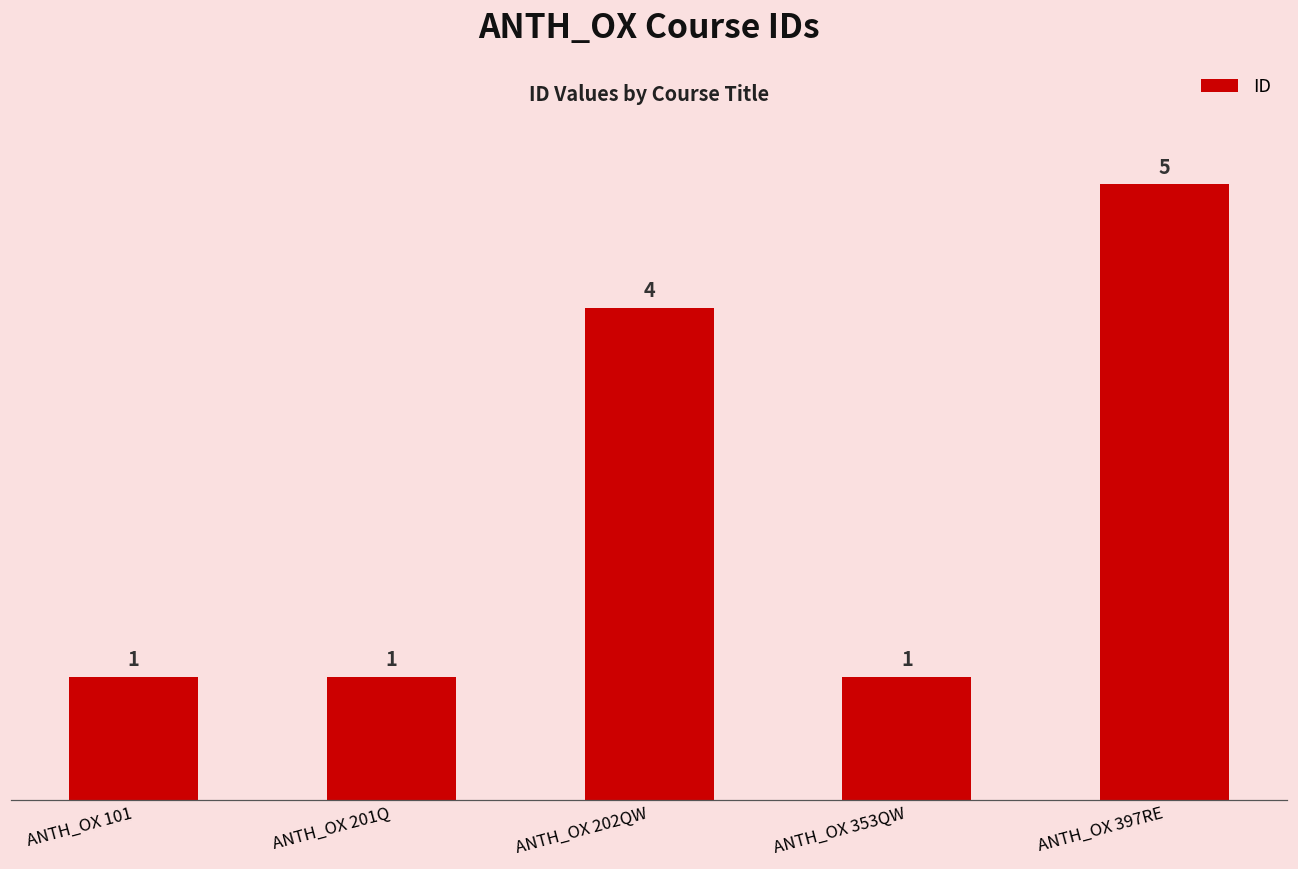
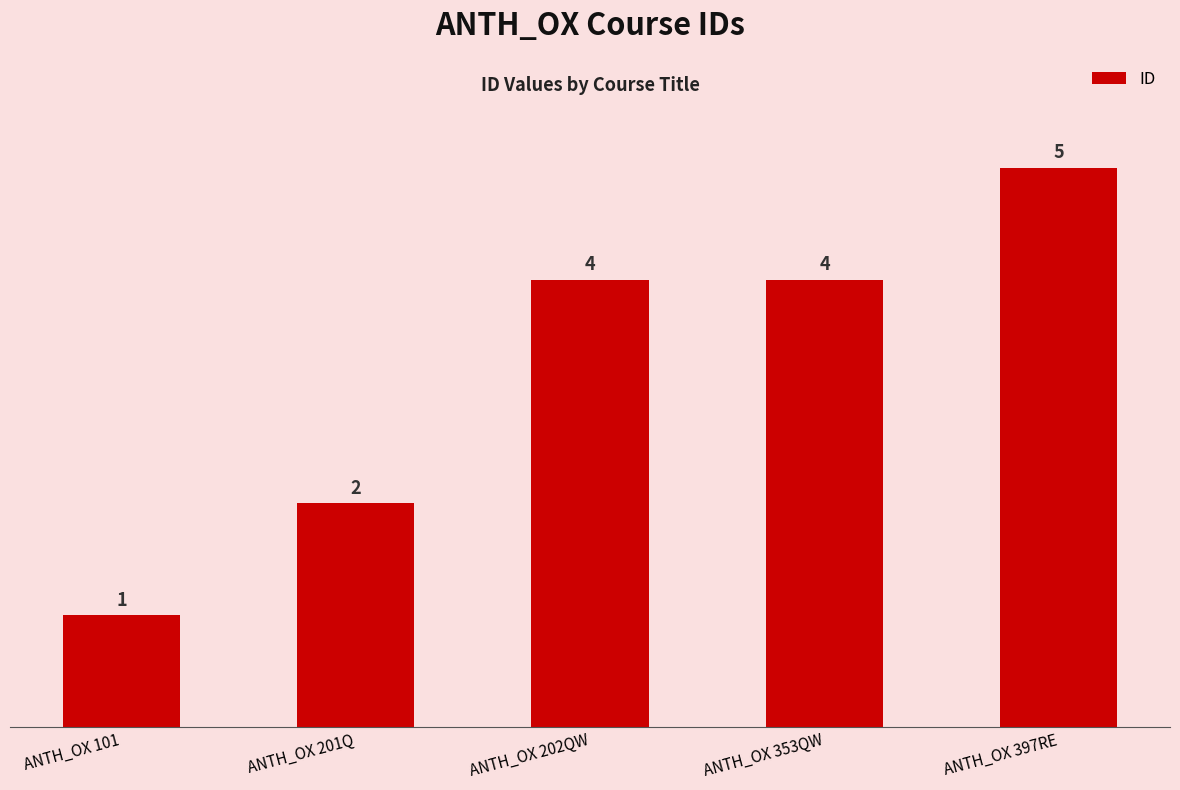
ANTH_OX 201Q: 1 -> 2
ANTH_OX 353QW: 1 -> 4
